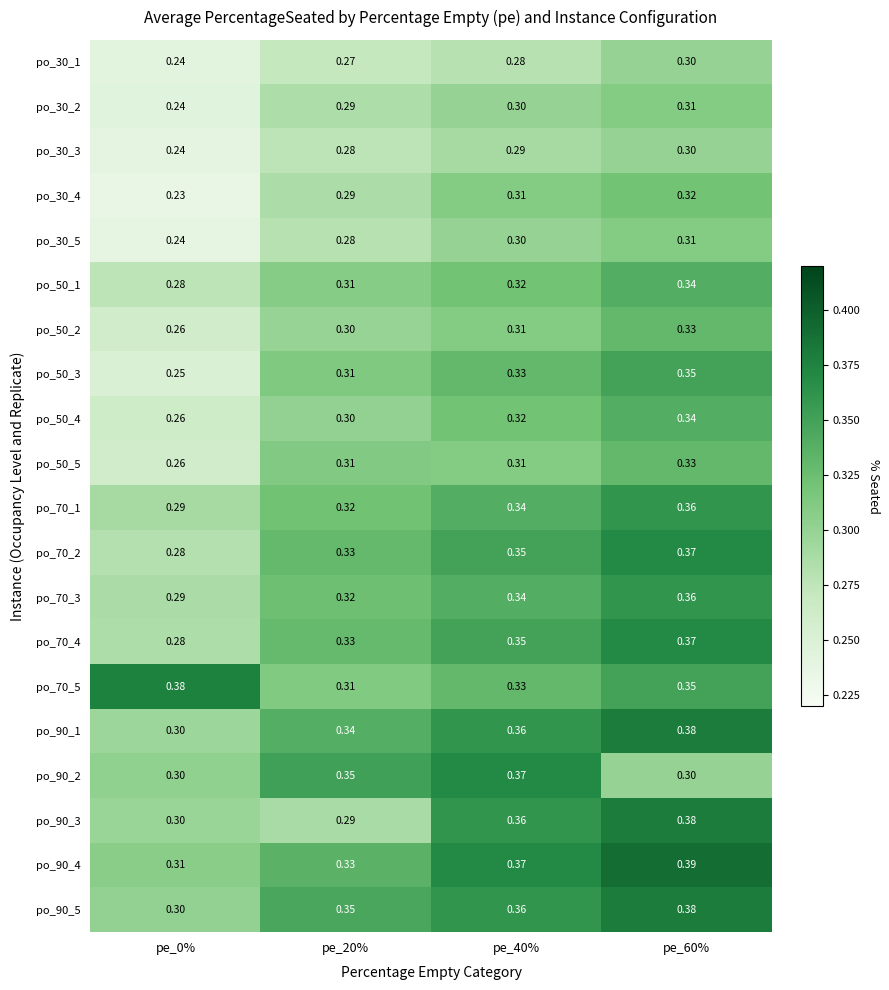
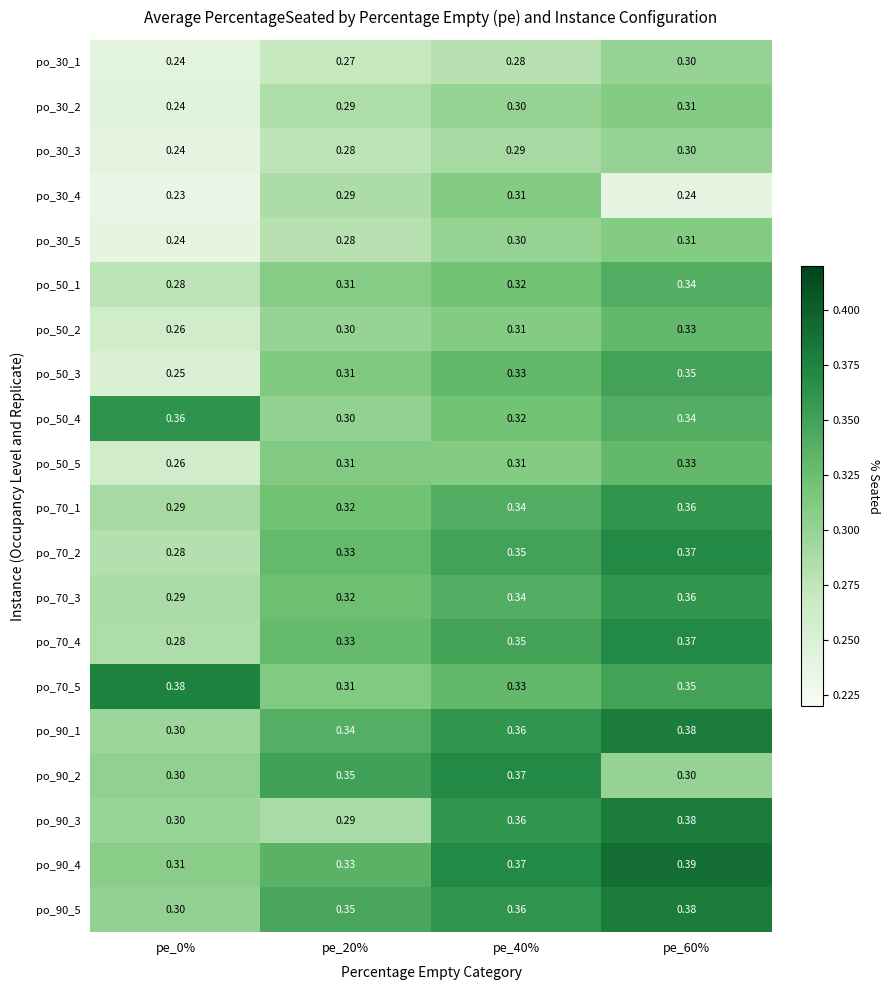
po_30_4, pe_60%: 0.32 -> 0.24
po_50_4, pe_0%: 0.26 -> 0.36
